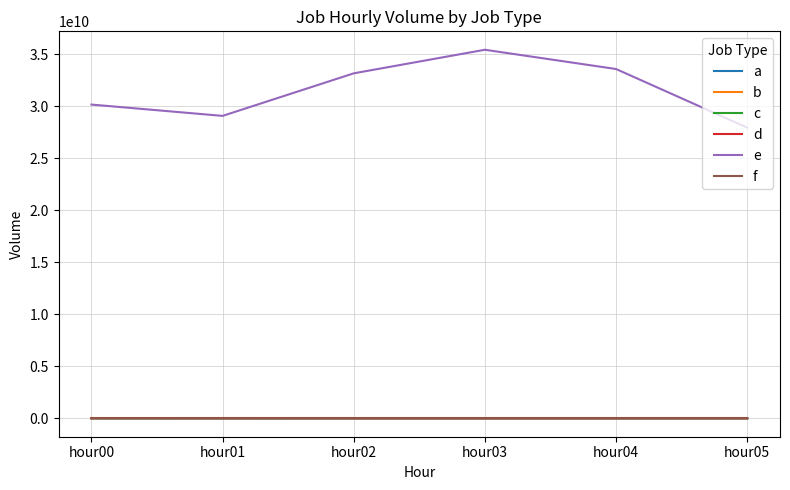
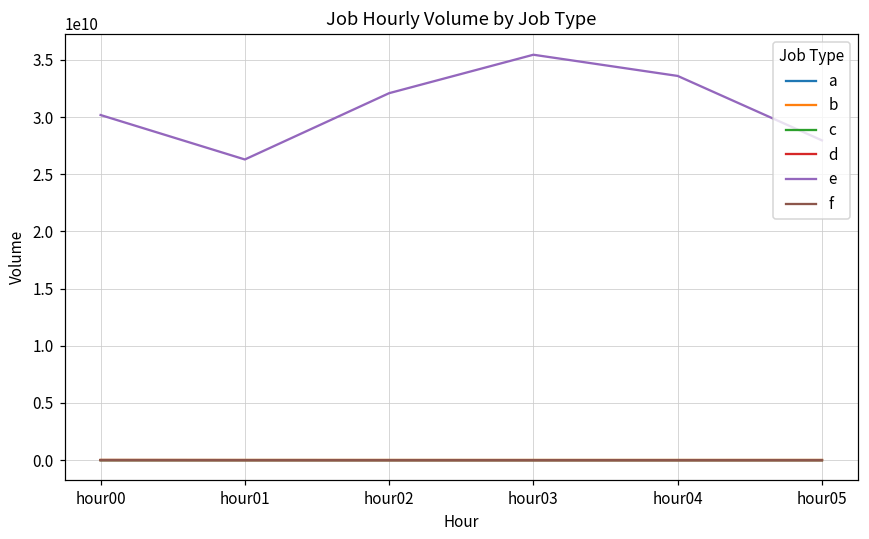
e, hour01: 29100000000 -> 26300000000
e, hour02: 33200000000 -> 32100000000
